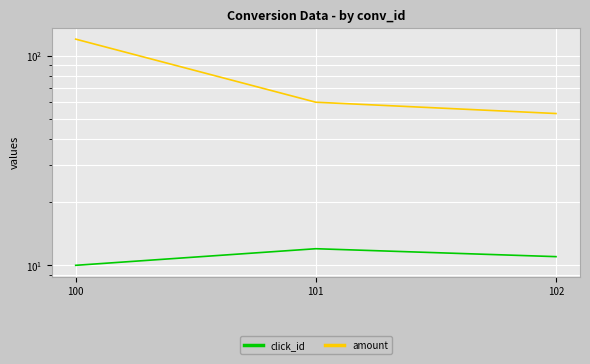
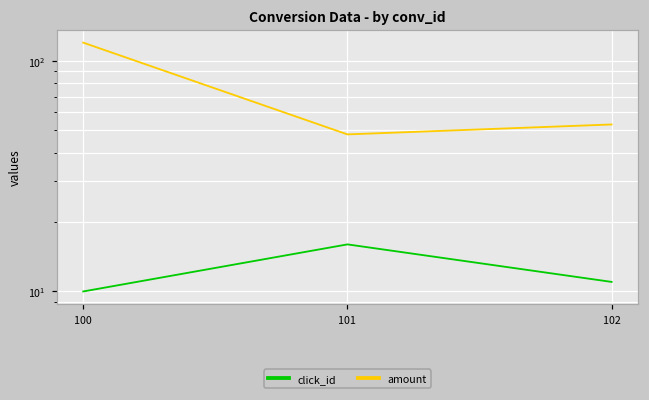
click_id, 101: 12 -> 16
amount, 101: 60 -> 48
